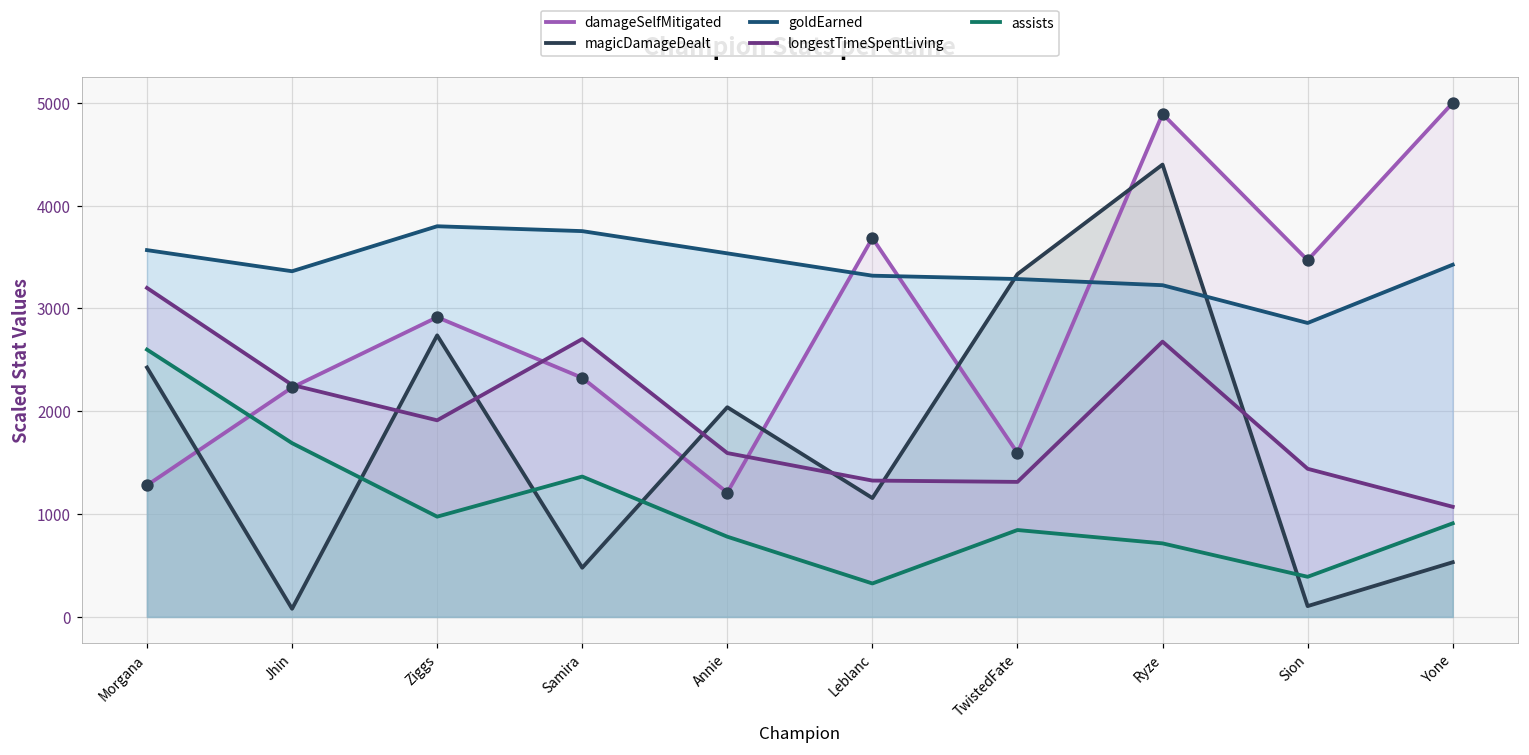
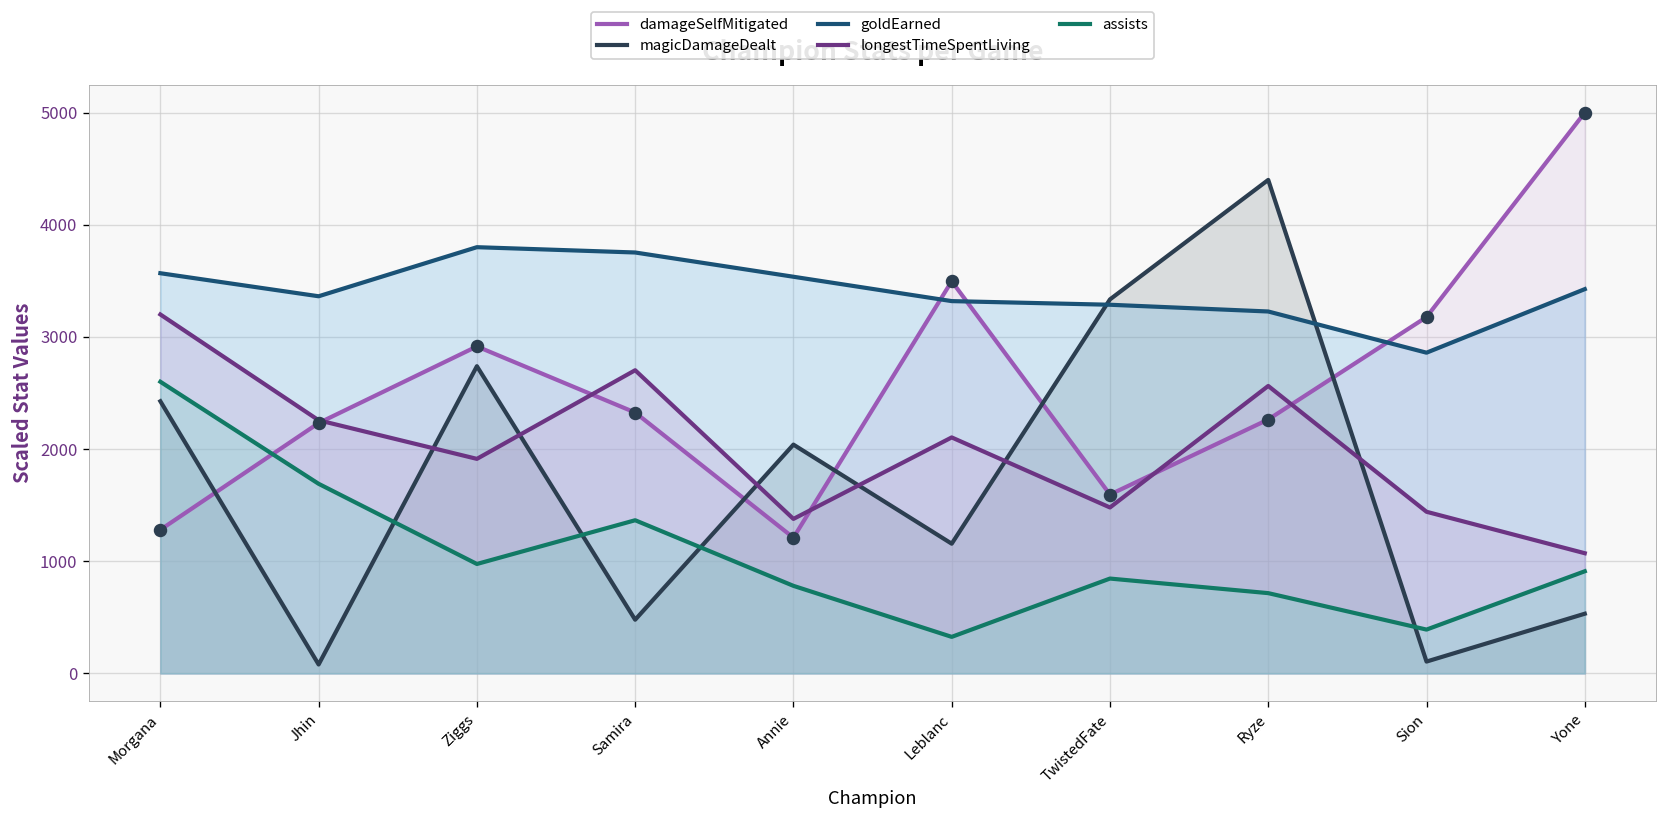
longestTimeSpentLiving, Annie: 1600 -> 1400
damageSelfMitigated, Leblanc: 3700 -> 3500
longestTimeSpentLiving, Leblanc: 1300 -> 2100
longestTimeSpentLiving, TwistedFate: 1300 -> 1500
damageSelfMitigated, Ryze: 4900 -> 2300
longestTimeSpentLiving, Ryze: 2700 -> 2600
damageSelfMitigated, Sion: 3500 -> 3200
